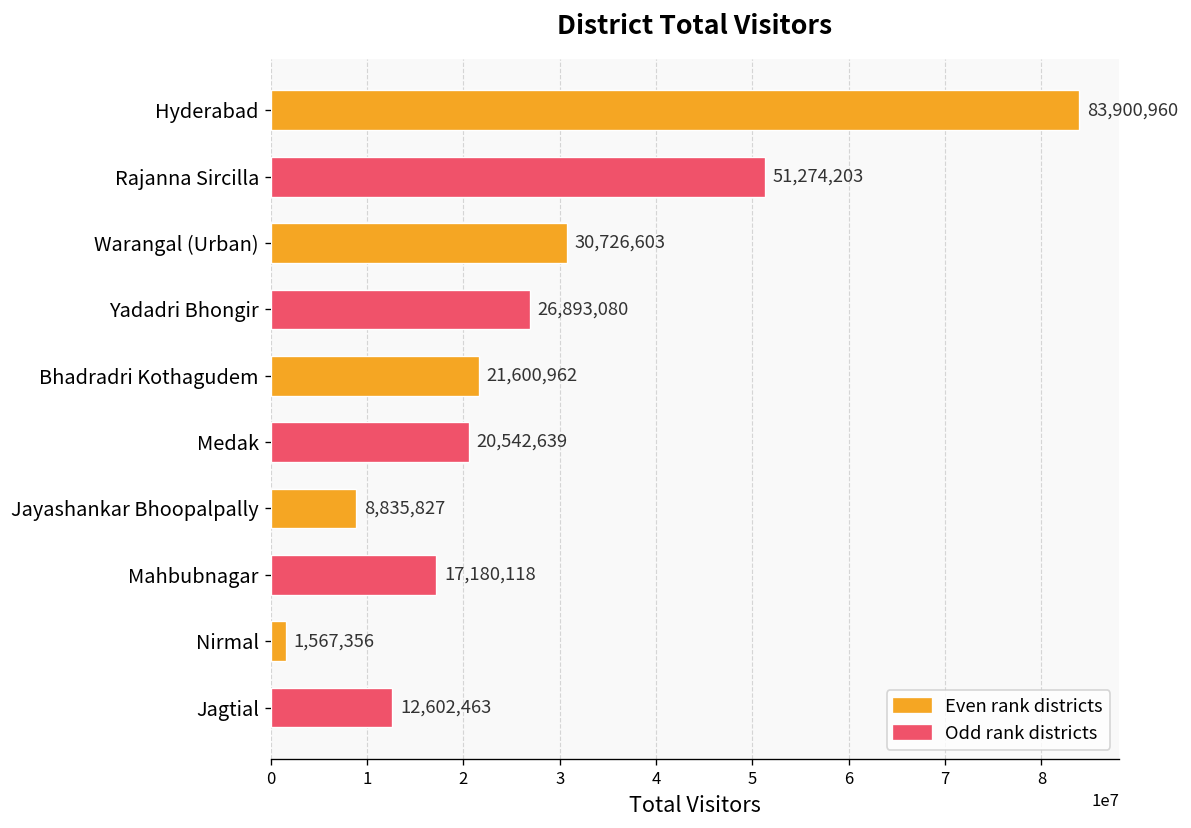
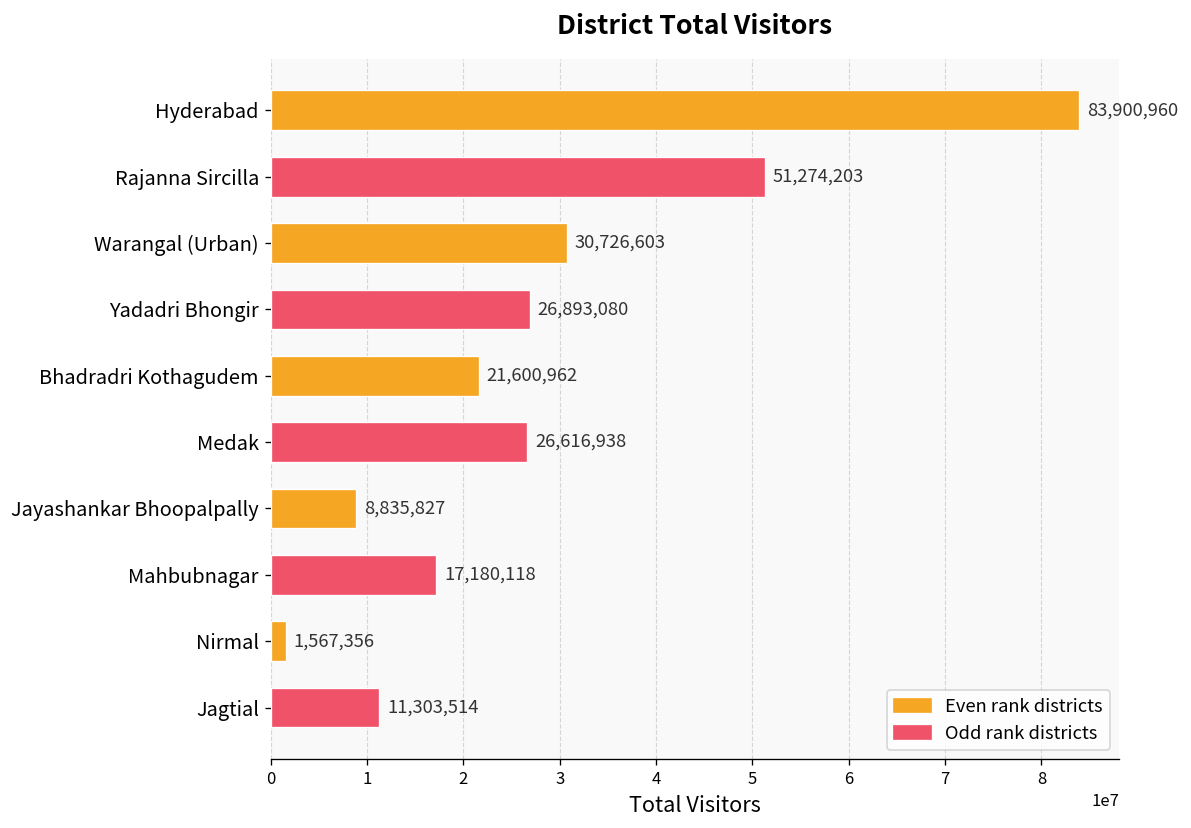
Medak: 20,542,639 -> 26,616,938
Jagtial: 12,602,463 -> 11,303,514
